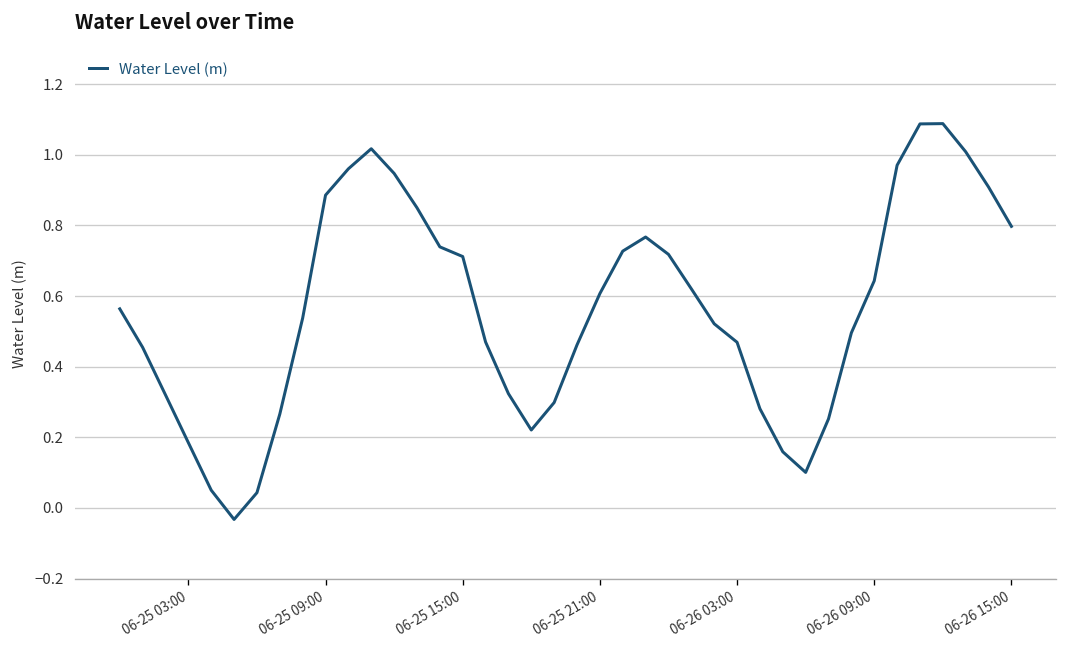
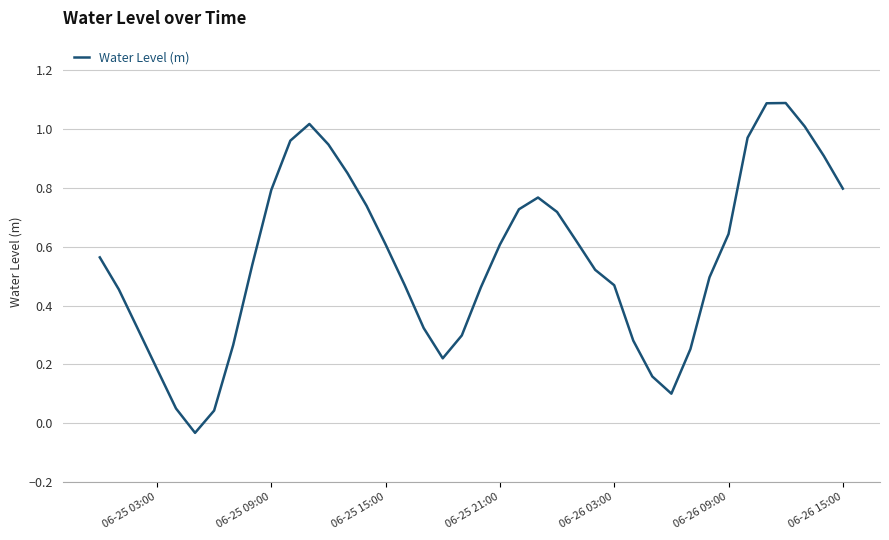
06-25 09:00: 0.89 -> 0.79
06-25 15:00: 0.71 -> 0.61
